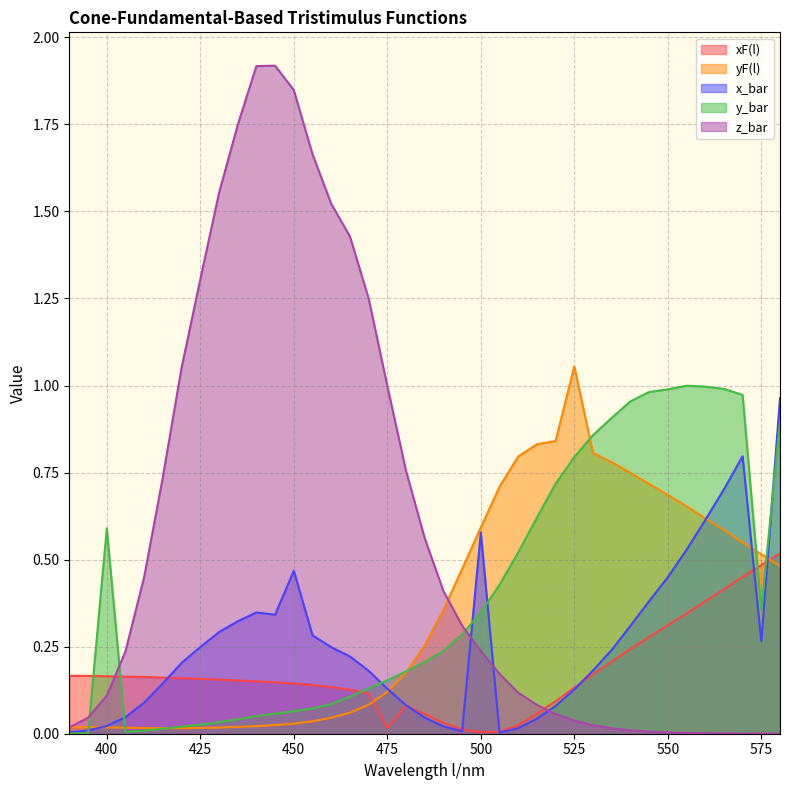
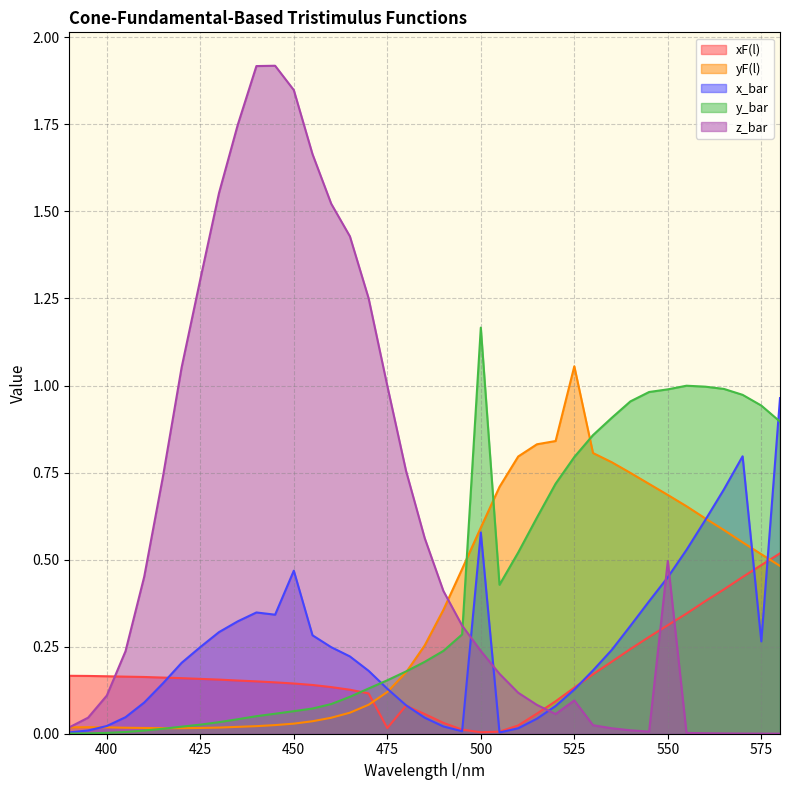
y_bar, 400: 0.59 -> 0.00
y_bar, 500: 0.35 -> 1.17
z_bar, 525: 0.04 -> 0.10
z_bar, 550: 0.00 -> 0.50
y_bar, 575: 0.36 -> 0.94
